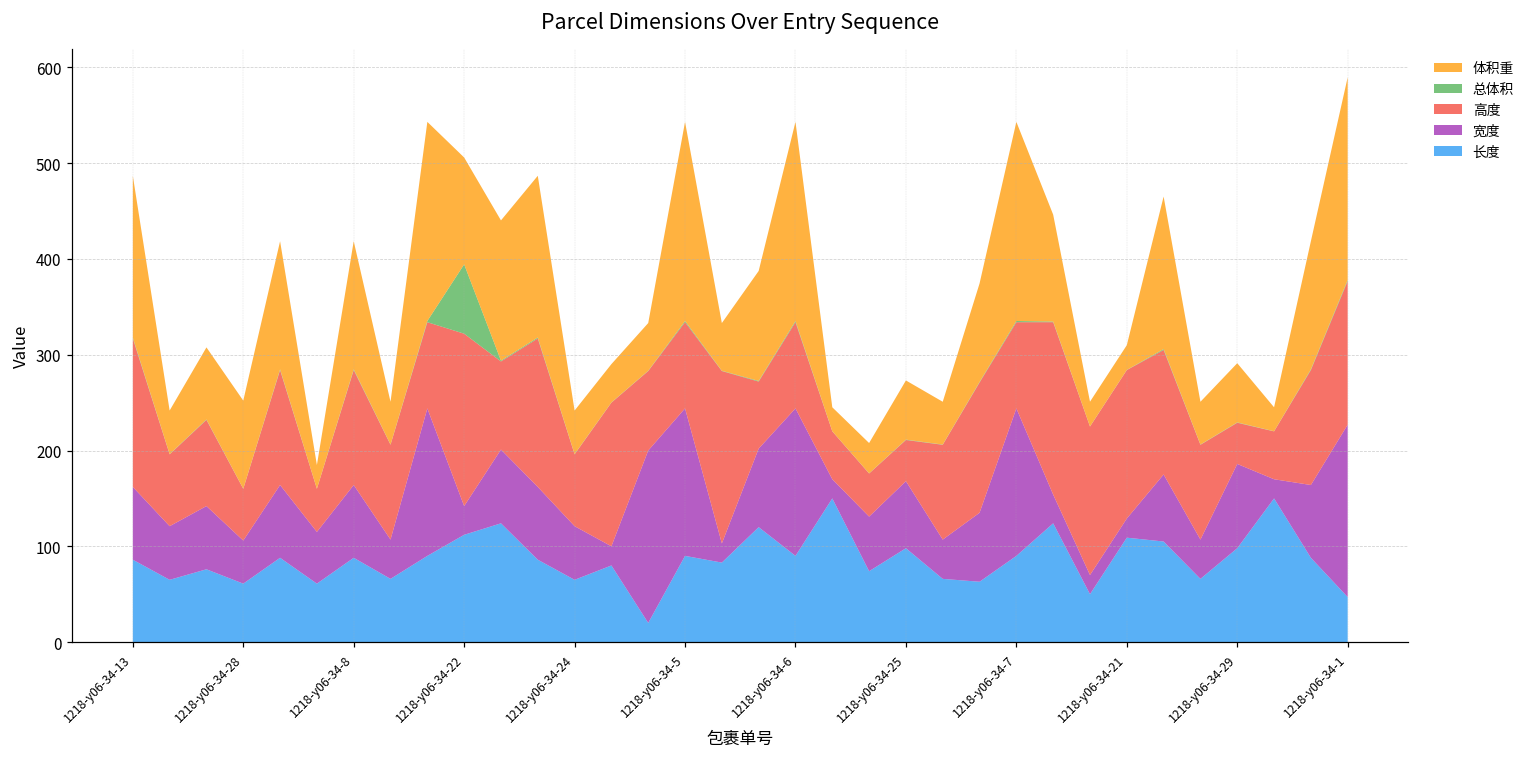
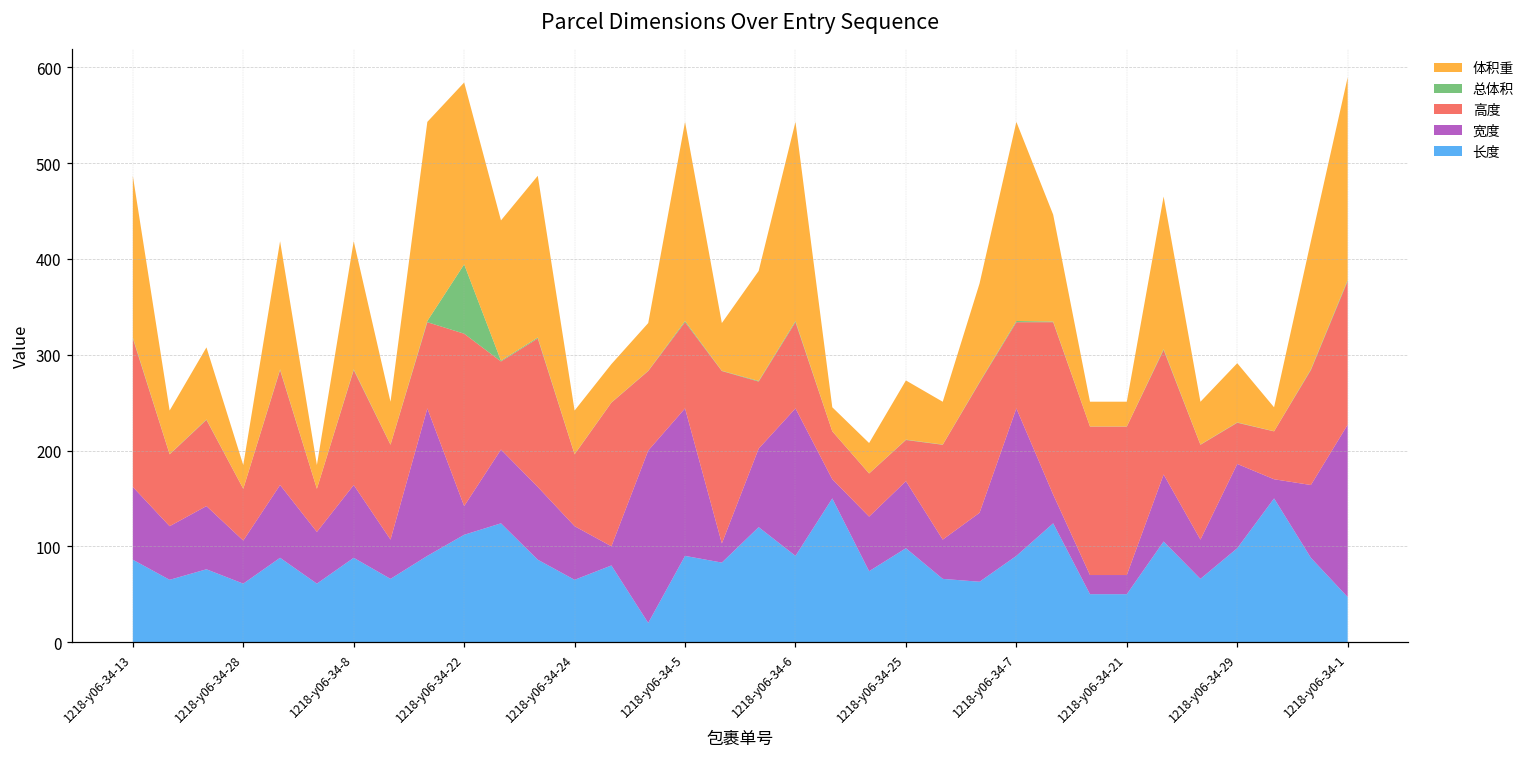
体积重, 1218-y06-34-28: 90 -> 20
体积重, 1218-y06-34-22: 110 -> 190
长度, 1218-y06-34-21: 110 -> 50
